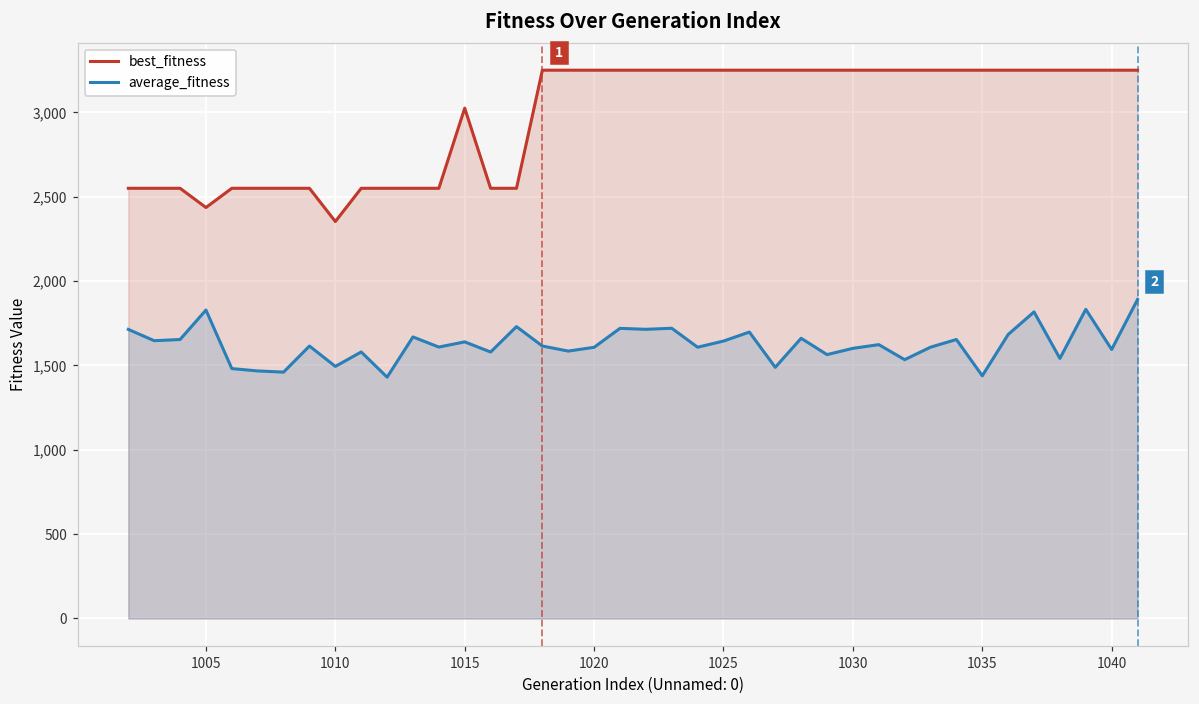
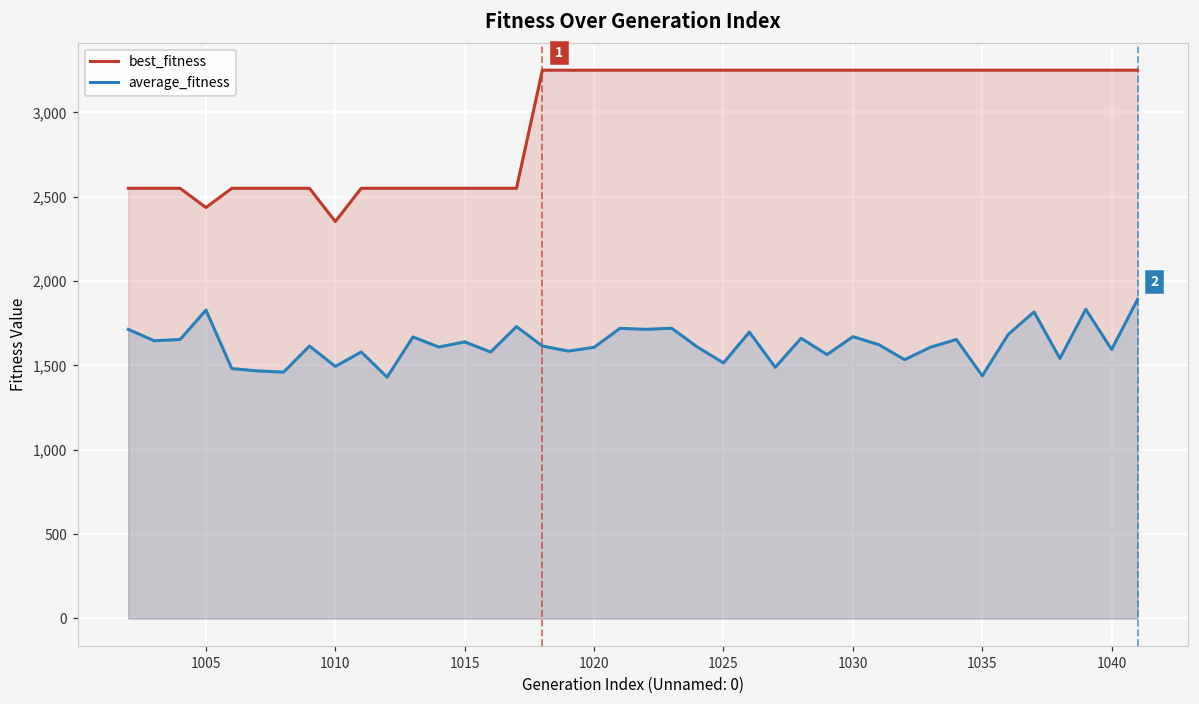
best_fitness, 1015: 3,030 -> 2,550
average_fitness, 1025: 1,640 -> 1,510
average_fitness, 1030: 1,600 -> 1,670
